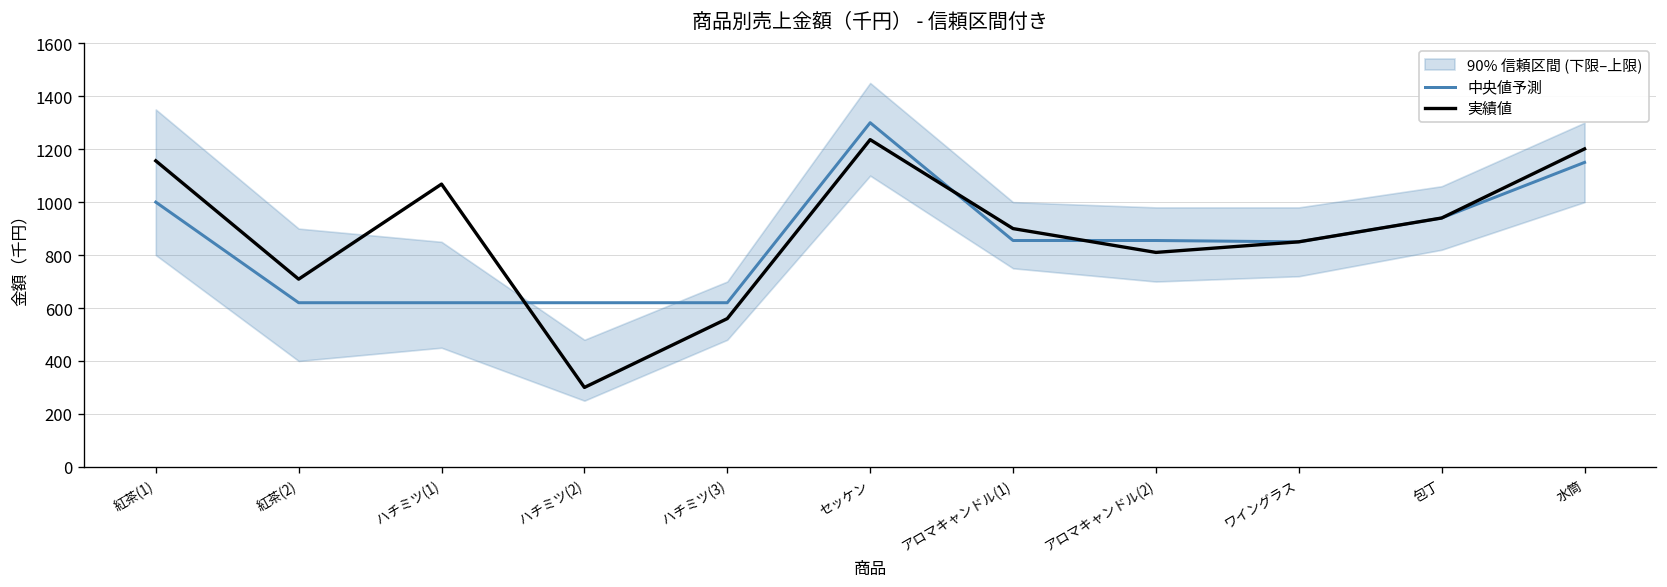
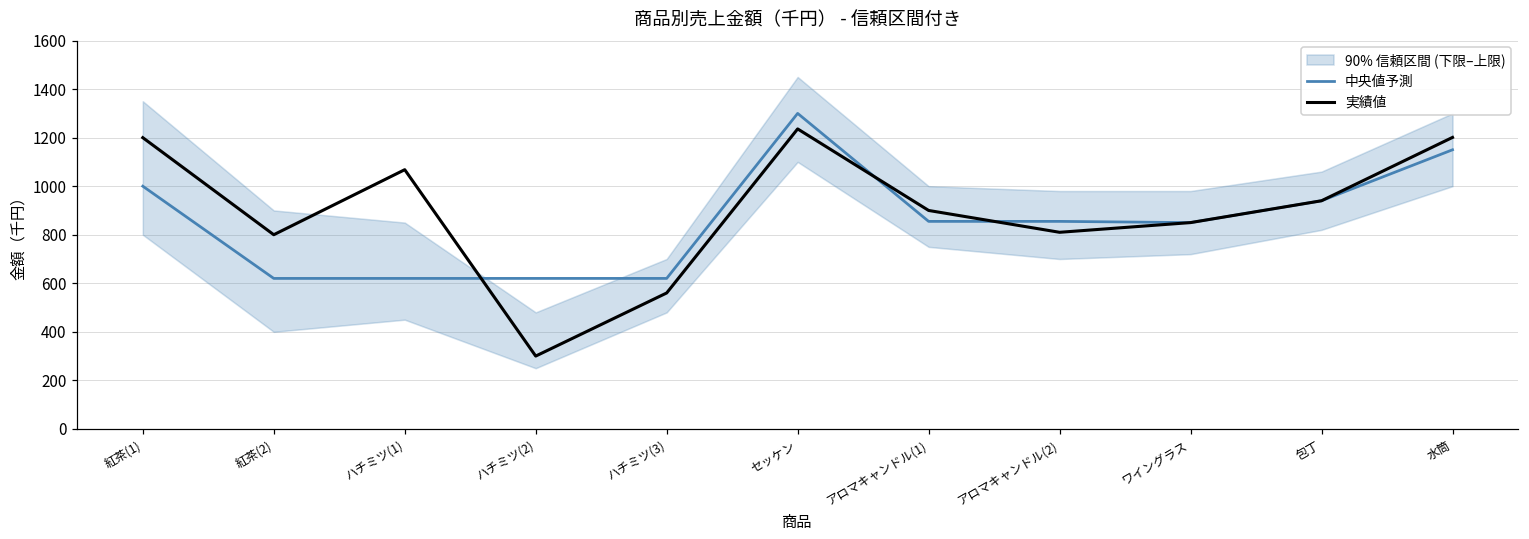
実績値, 紅茶(1): 1160 -> 1200
実績値, 紅茶(2): 710 -> 800
